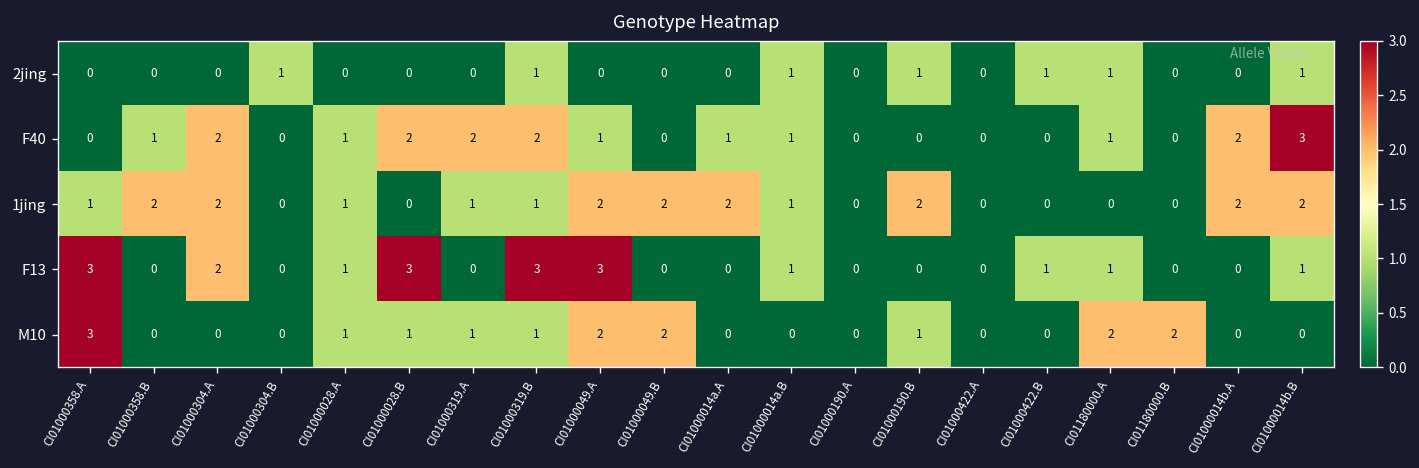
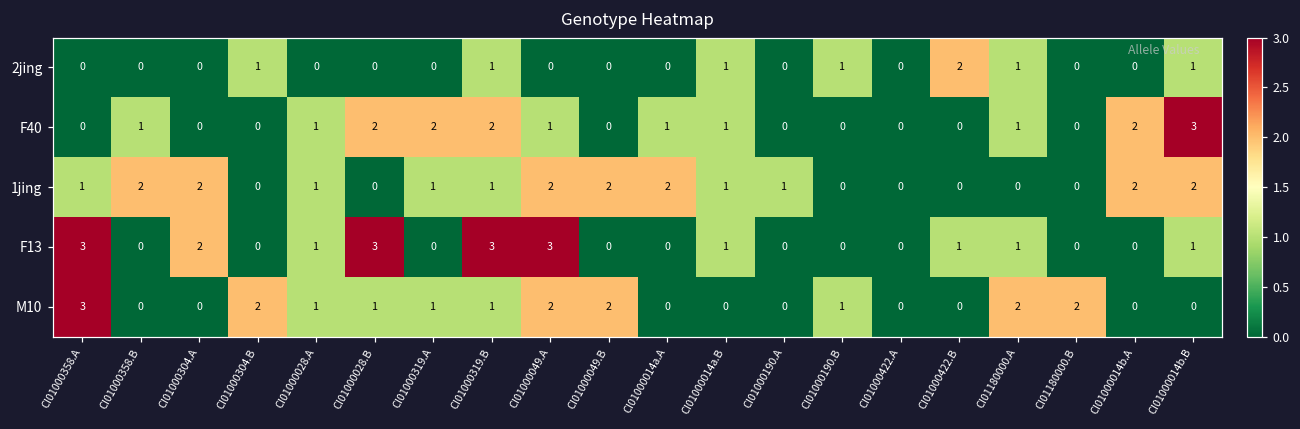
2jing, CI01000422.B: 1 -> 2
F40, CI01000304.A: 2 -> 0
1jing, CI01000190.A: 0 -> 1
1jing, CI01000190.B: 2 -> 0
M10, CI01000304.B: 0 -> 2
